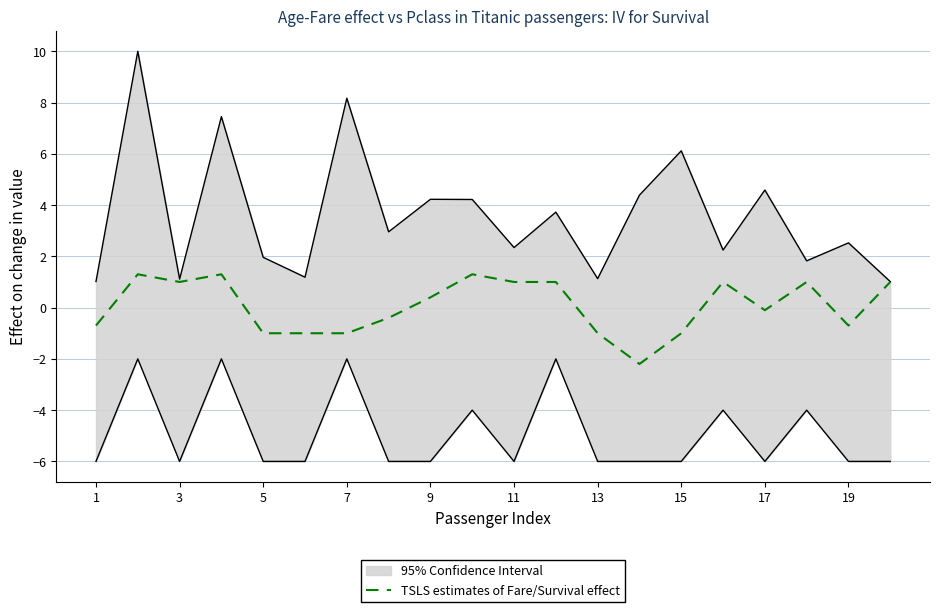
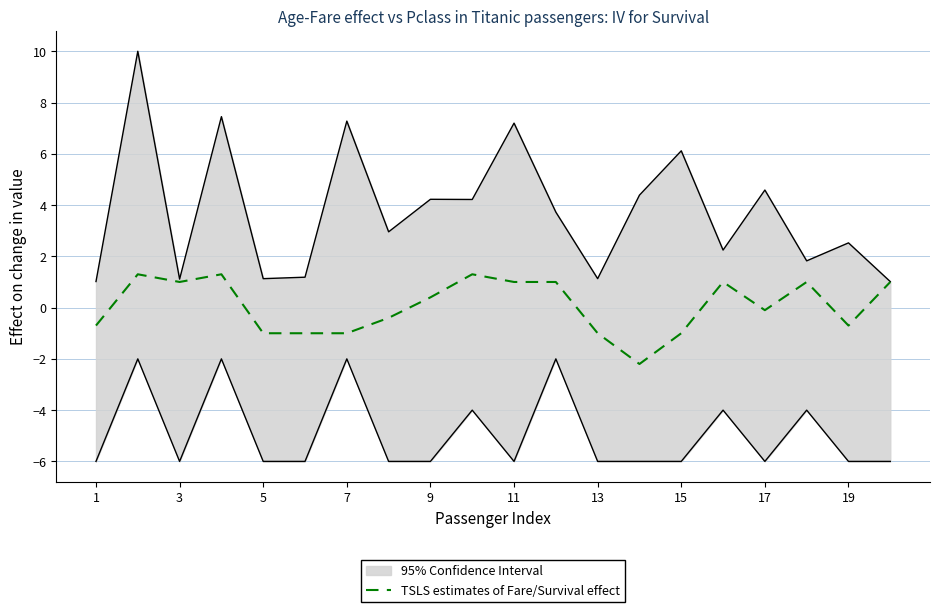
95% Confidence Interval, 5: 2.0 -> 1.1
95% Confidence Interval, 7: 8.2 -> 7.3
95% Confidence Interval, 11: 2.3 -> 7.2
